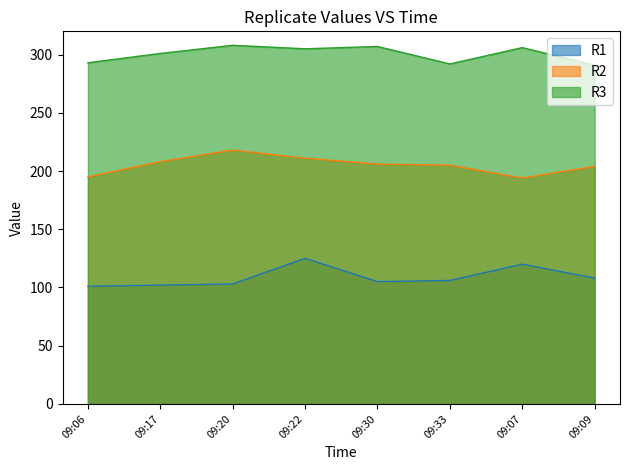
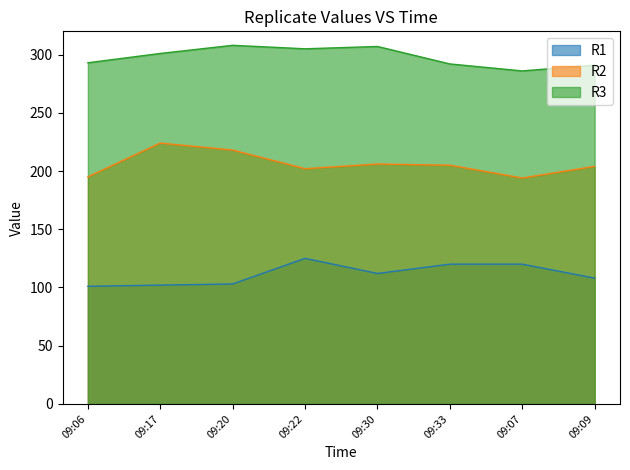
R2, 09:17: 208 -> 224
R2, 09:22: 211 -> 202
R1, 09:30: 105 -> 112
R1, 09:33: 106 -> 120
R3, 09:07: 306 -> 286
